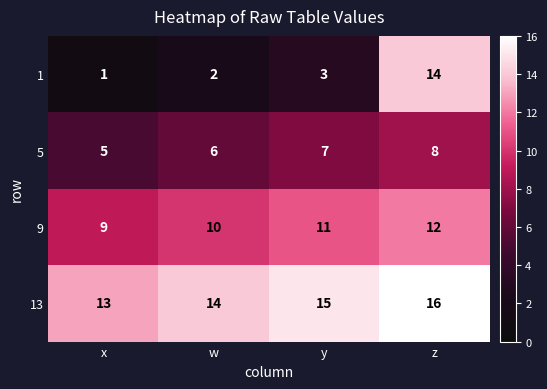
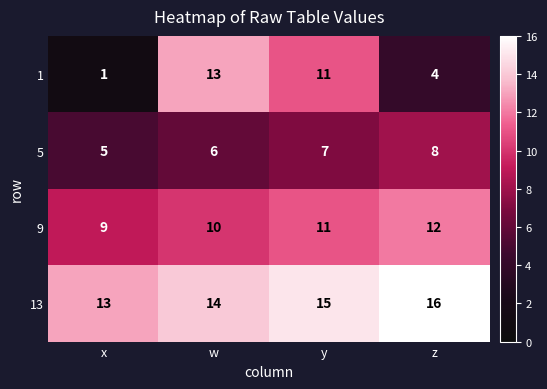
1, w: 2 -> 13
1, y: 3 -> 11
1, z: 14 -> 4
